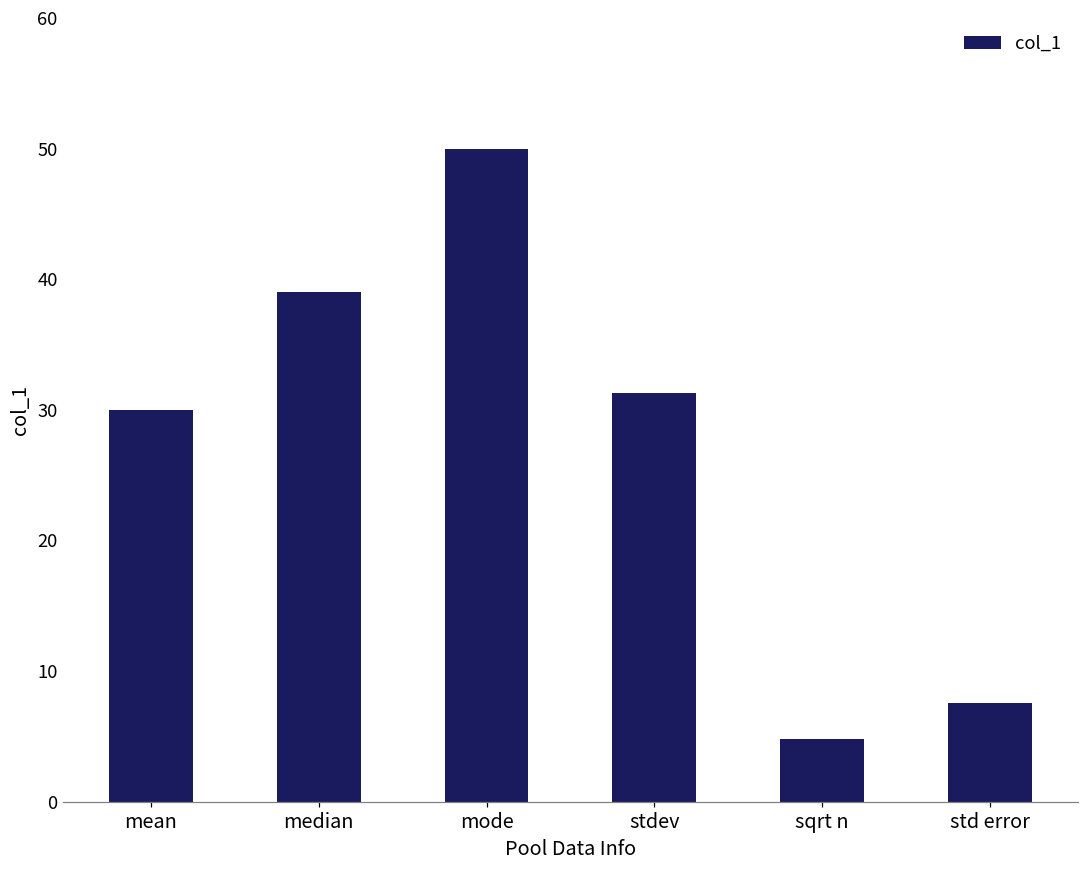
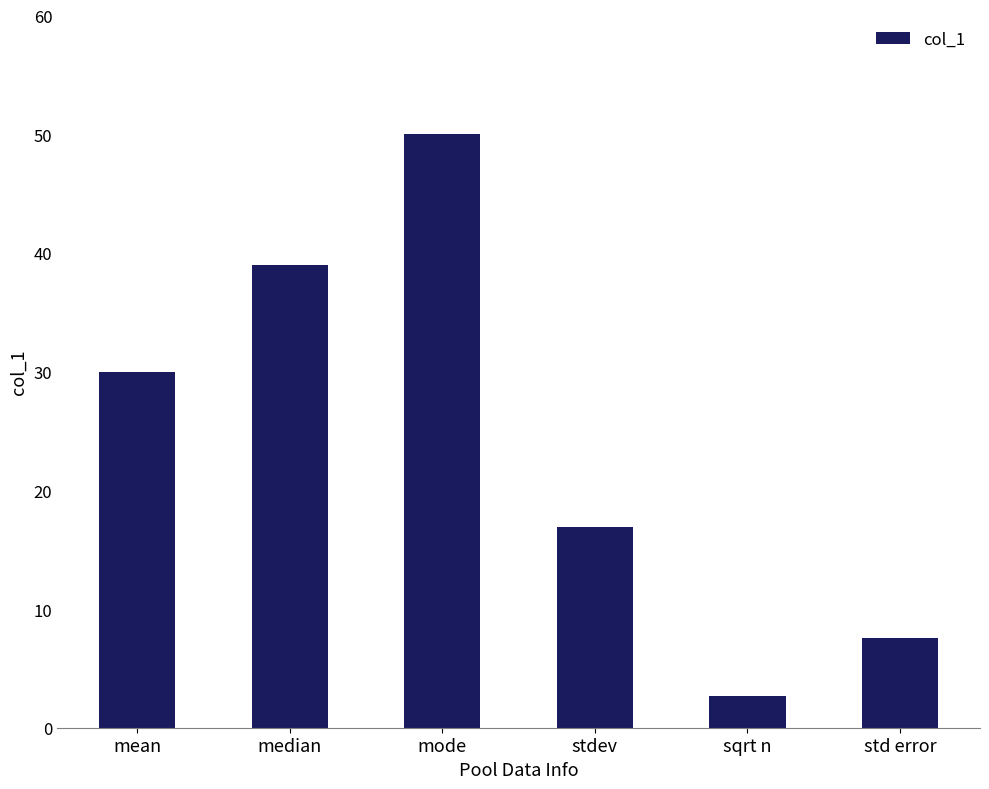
stdev: 31.3 -> 16.9
sqrt n: 4.8 -> 2.6
